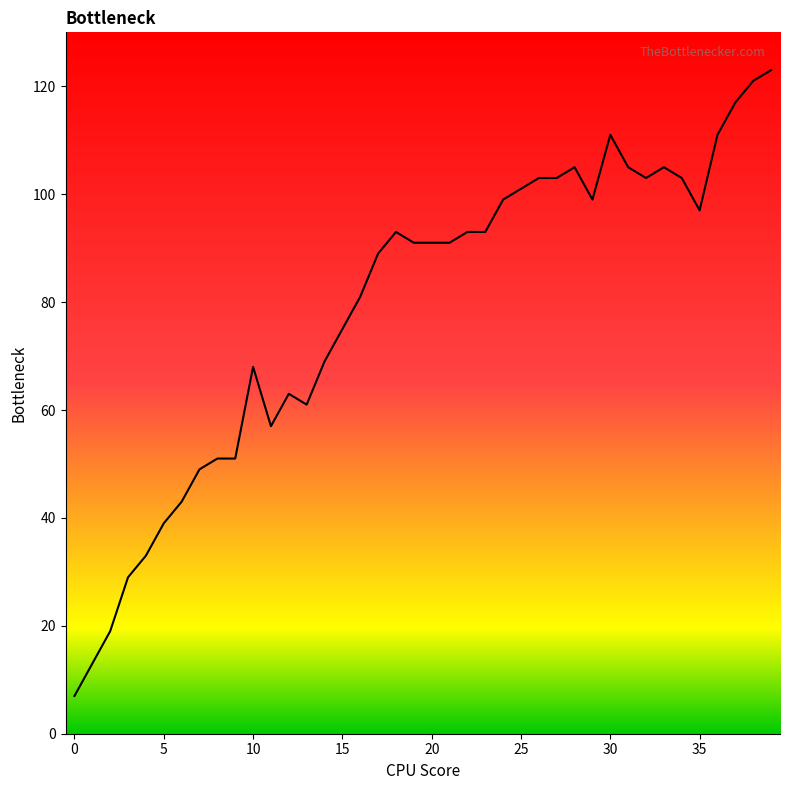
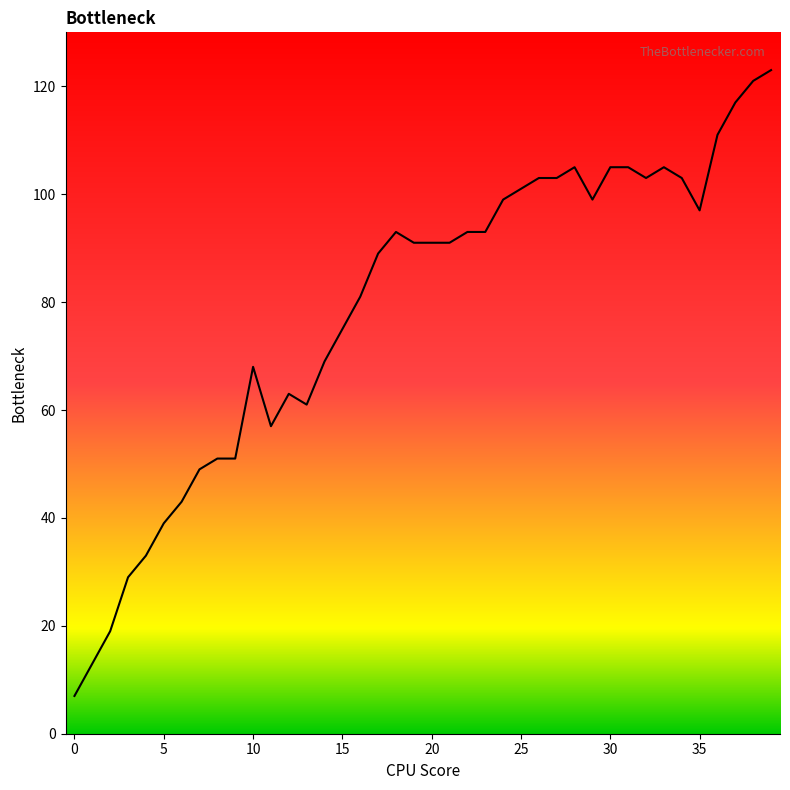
30: 111 -> 105
